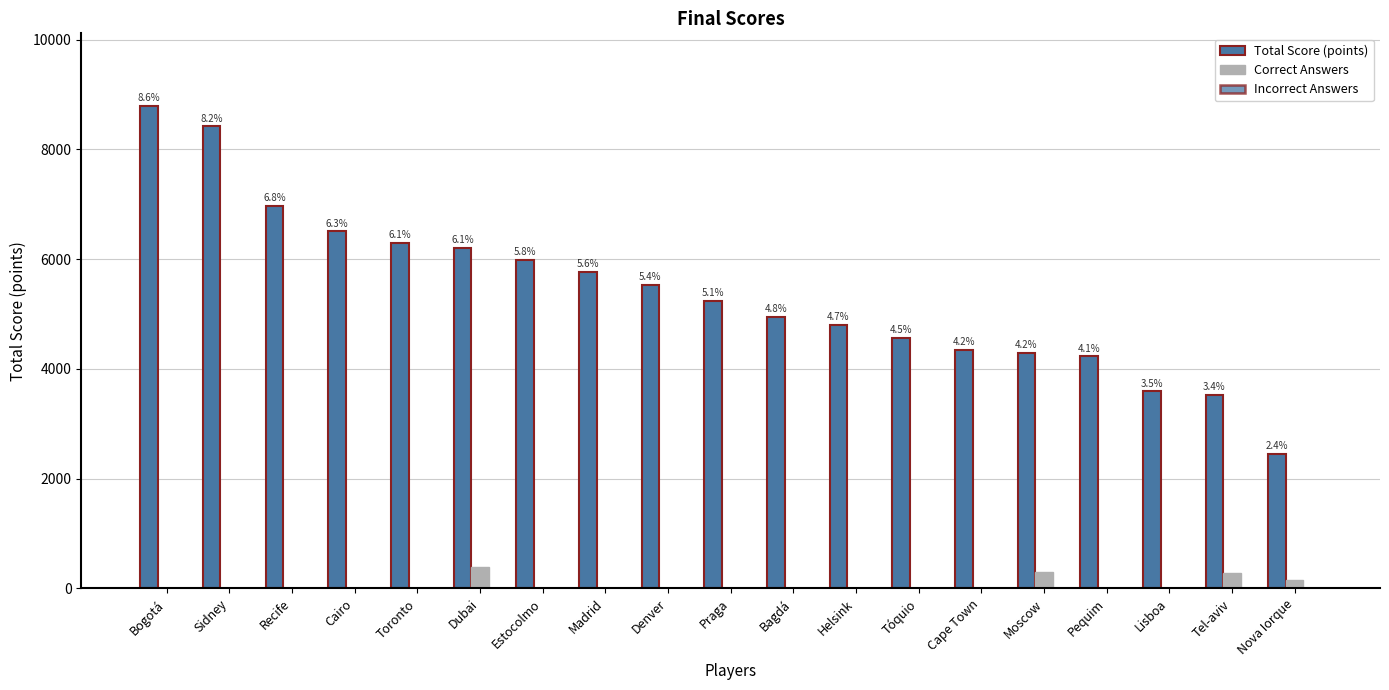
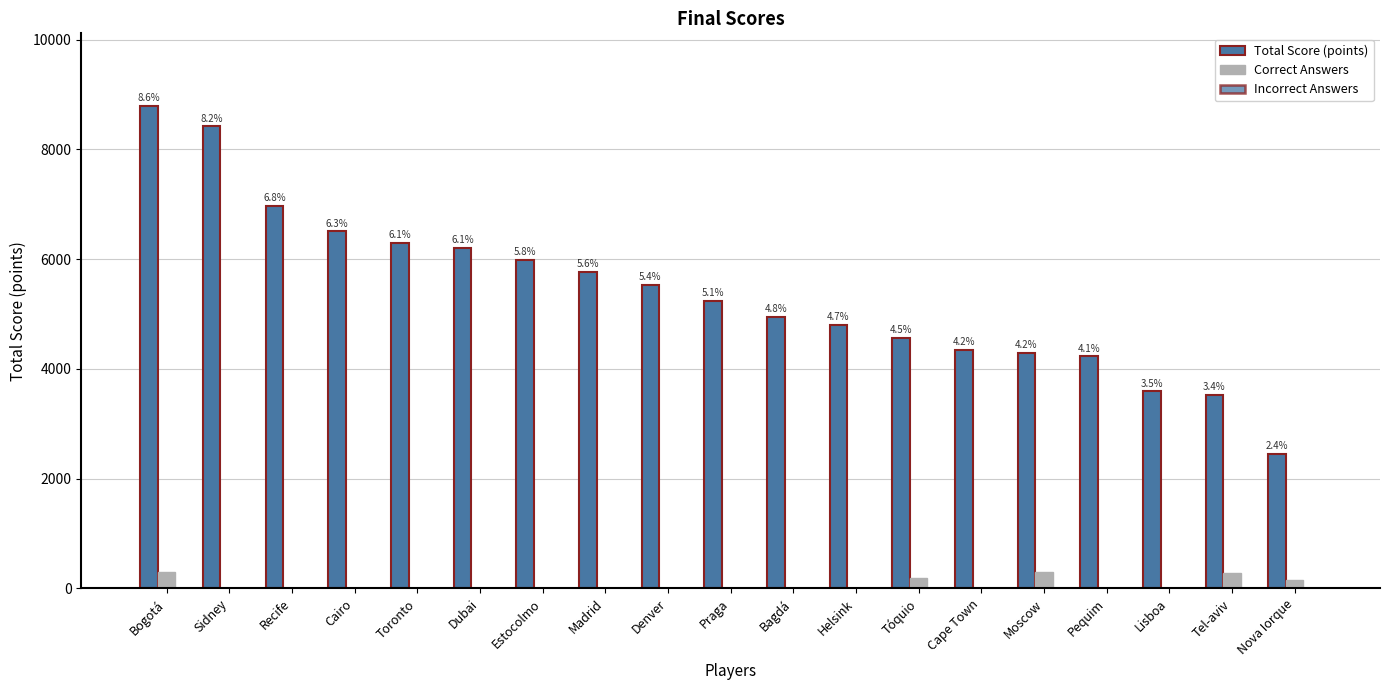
Correct Answers, Bogotá: 0 -> 300
Correct Answers, Dubai: 400 -> 0
Correct Answers, Tóquio: 0 -> 200
